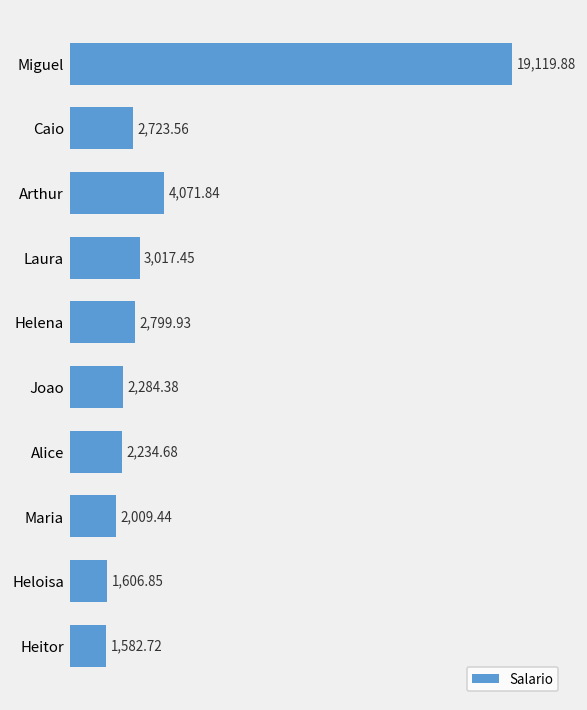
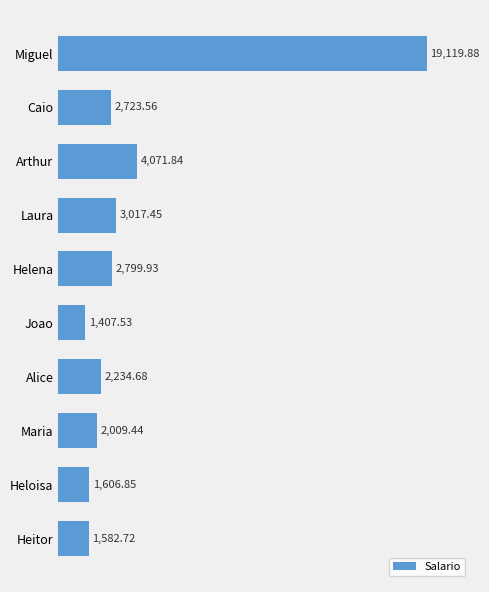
Joao: 2,284.38 -> 1,407.53
